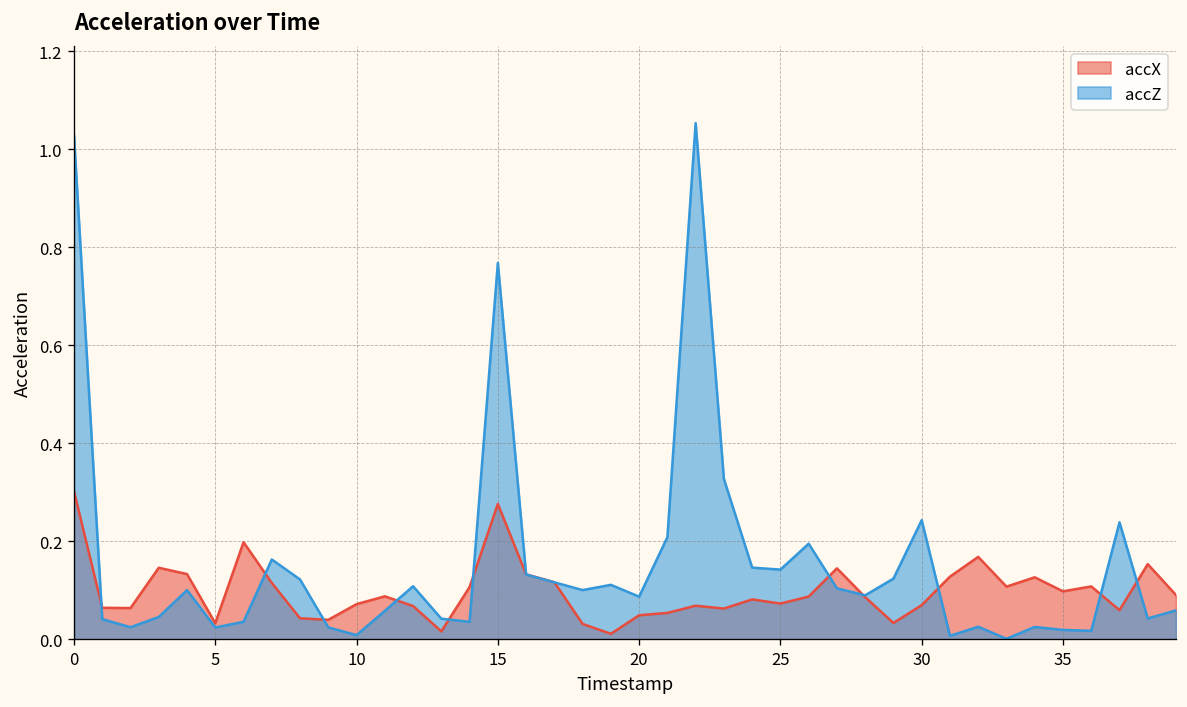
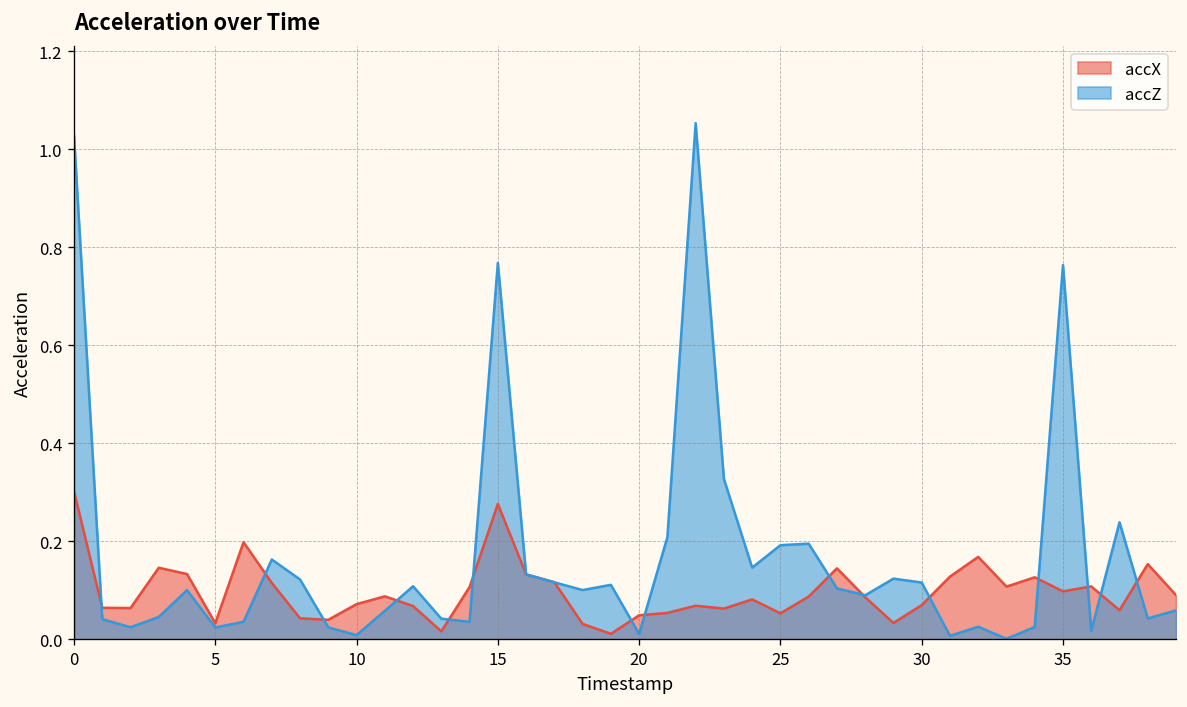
accZ, 20: 0.09 -> 0.01
accX, 25: 0.07 -> 0.05
accZ, 25: 0.14 -> 0.19
accZ, 30: 0.24 -> 0.12
accZ, 35: 0.02 -> 0.76
